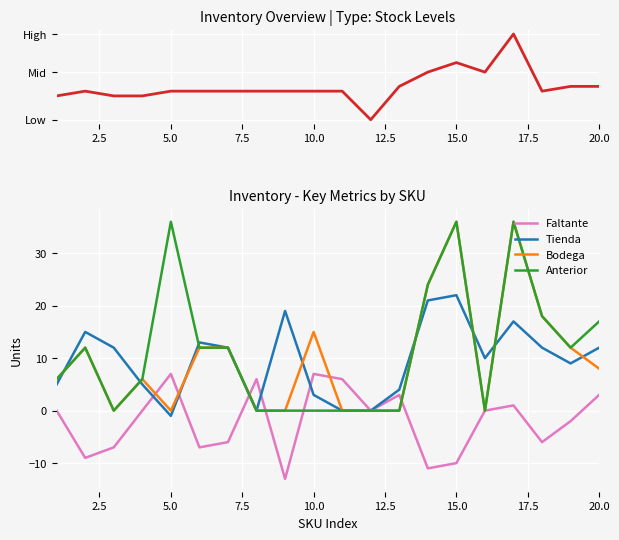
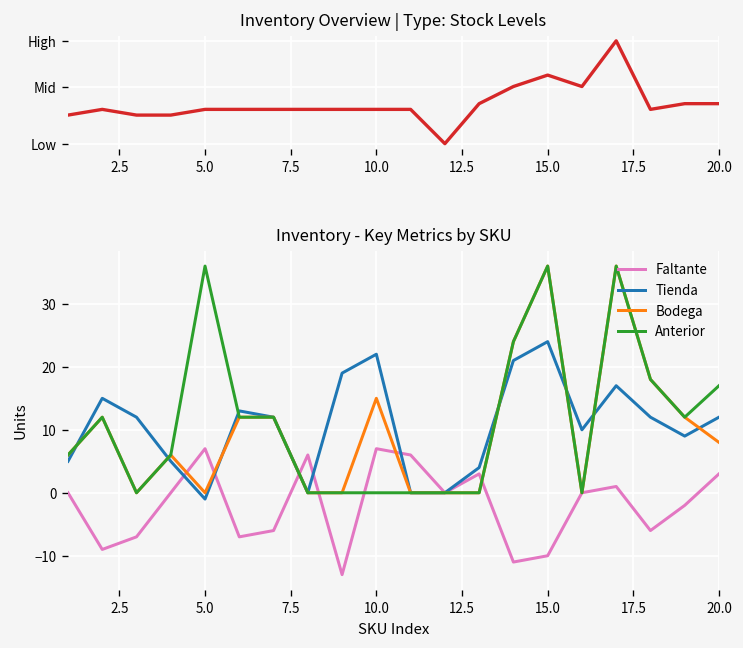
Inventory - Key Metrics by SKU, Tienda, 10.0: 3 -> 22
Inventory - Key Metrics by SKU, Tienda, 15.0: 22 -> 24
